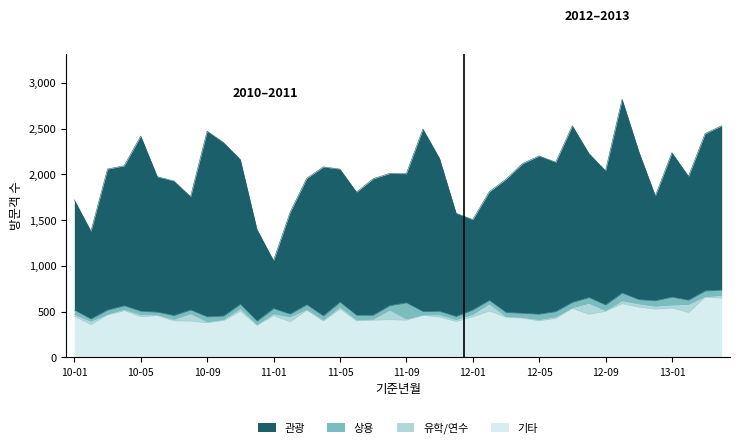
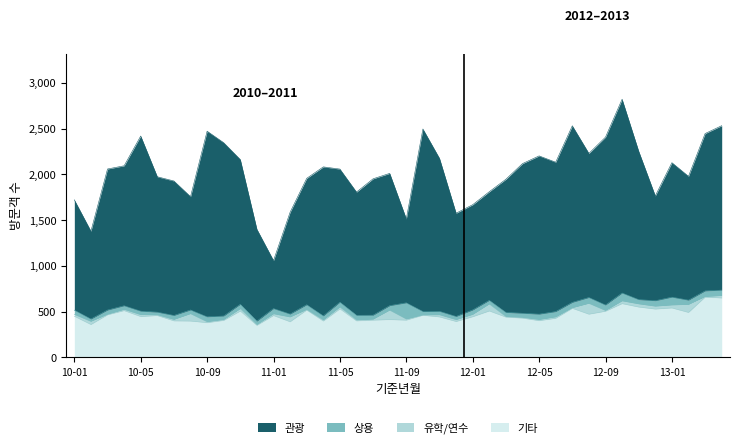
관광, 11-09: 1,400 -> 900
관광, 12-01: 1,000 -> 1,200
관광, 12-09: 1,500 -> 1,800
관광, 13-01: 1,600 -> 1,500
